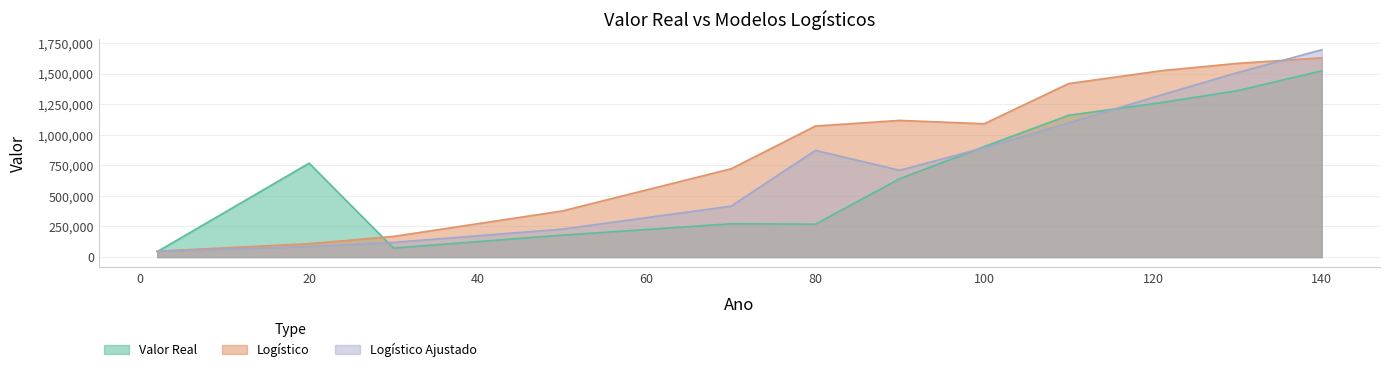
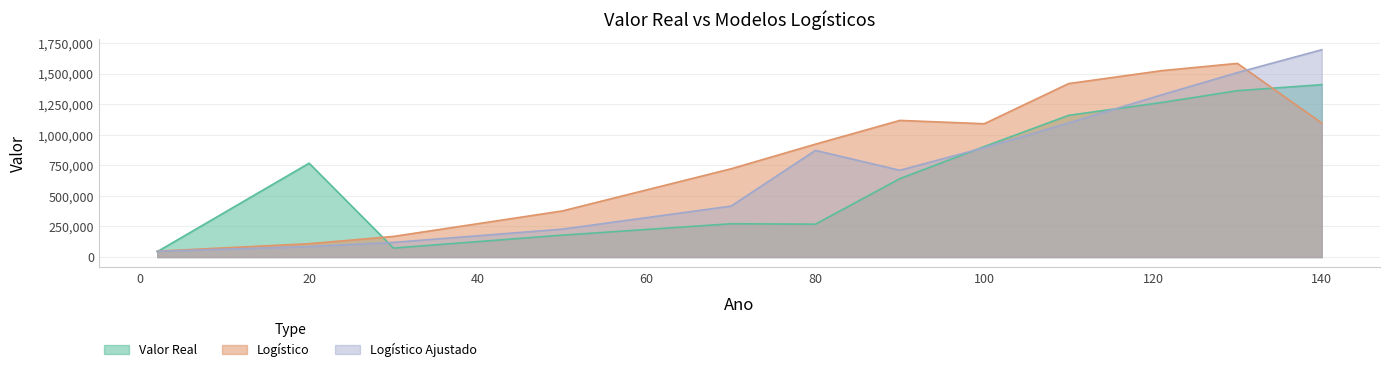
Logístico, 80: 1,070,000 -> 920,000
Valor Real, 140: 1,520,000 -> 1,410,000
Logístico, 140: 1,630,000 -> 1,100,000
